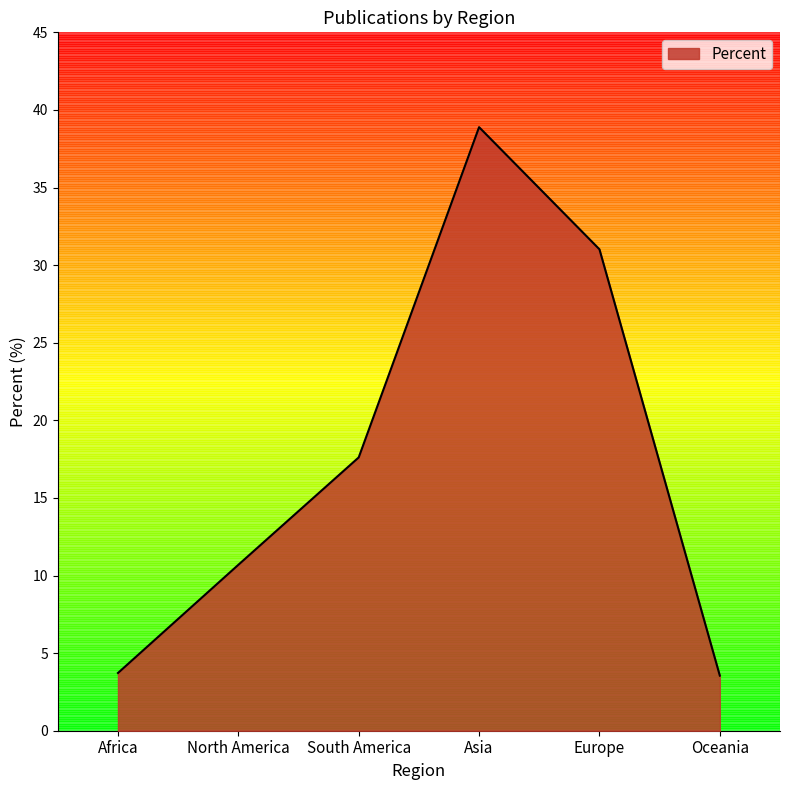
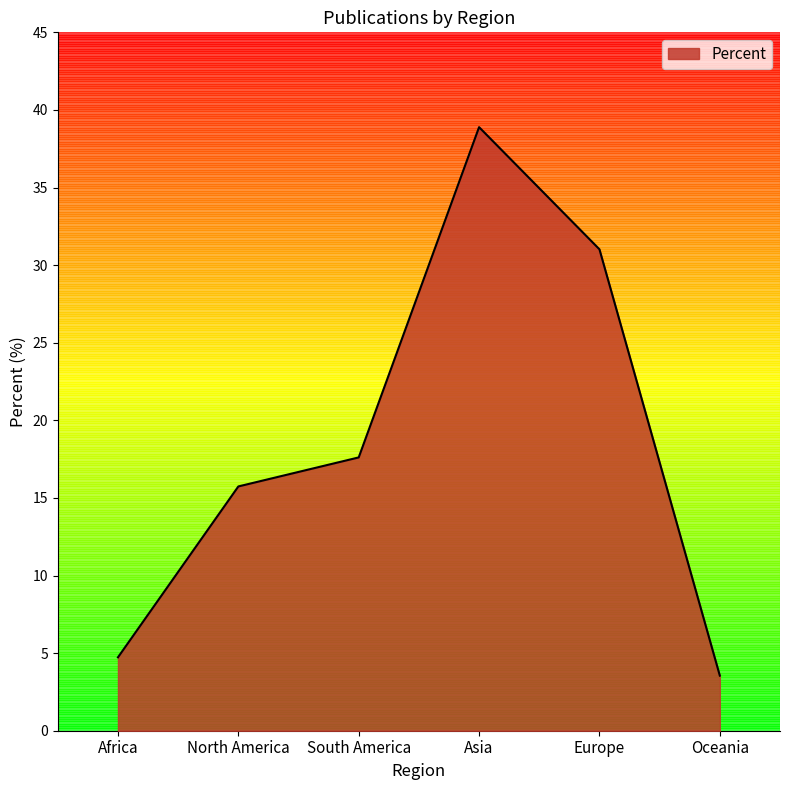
Africa: 3.7 -> 4.7
North America: 10.7 -> 15.7
